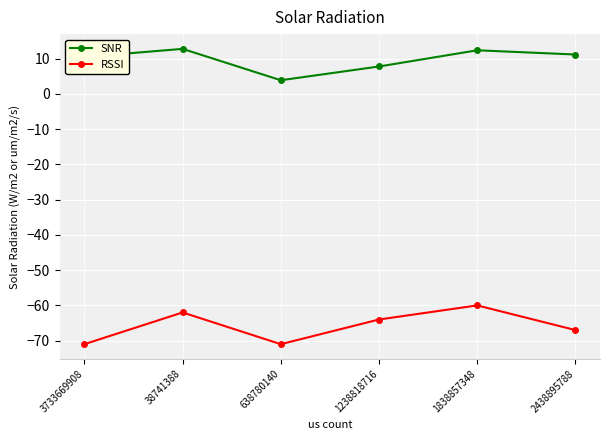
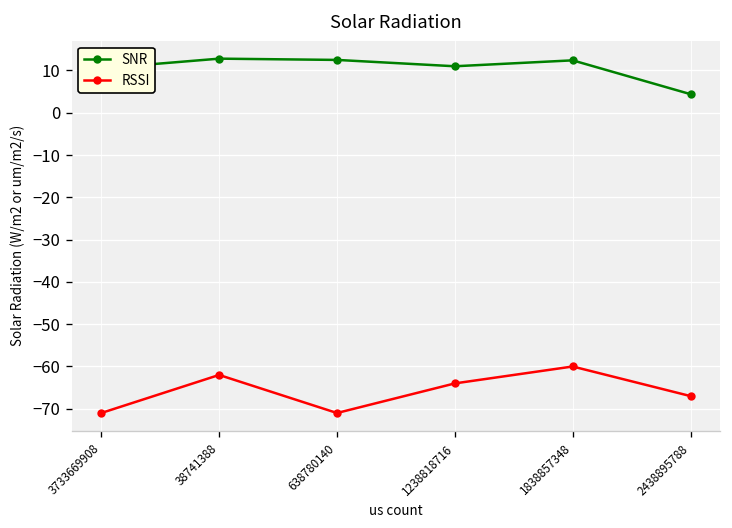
SNR, 638780140: 4 -> 13
SNR, 1238818716: 8 -> 11
SNR, 2438895788: 11 -> 4
